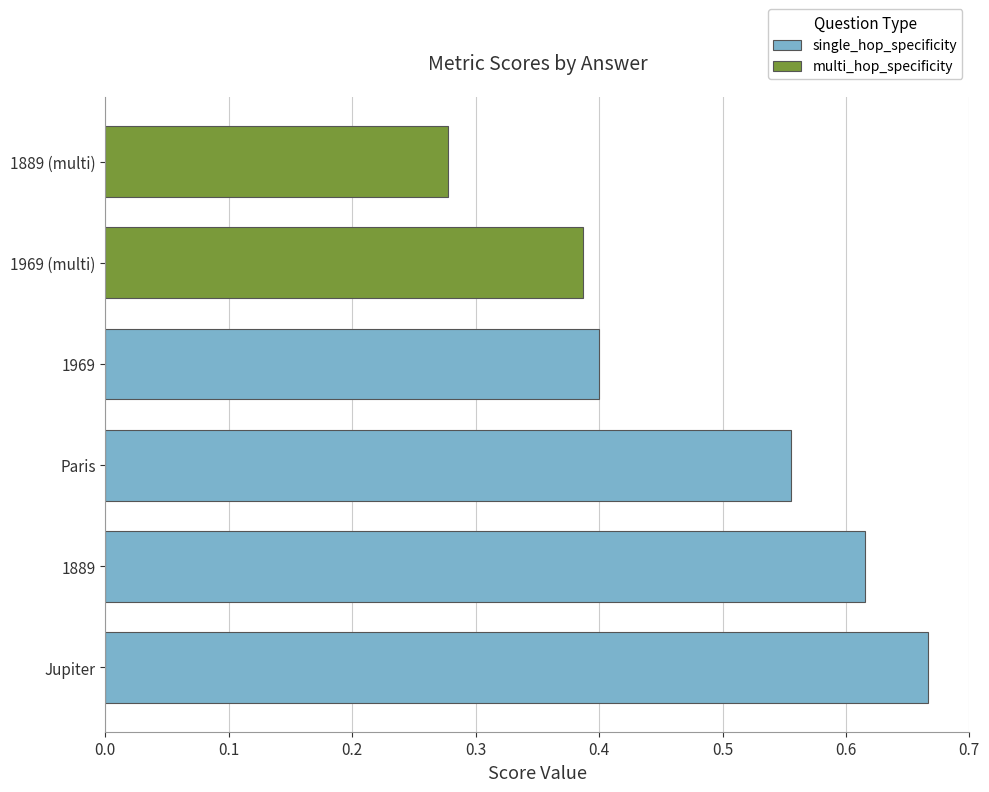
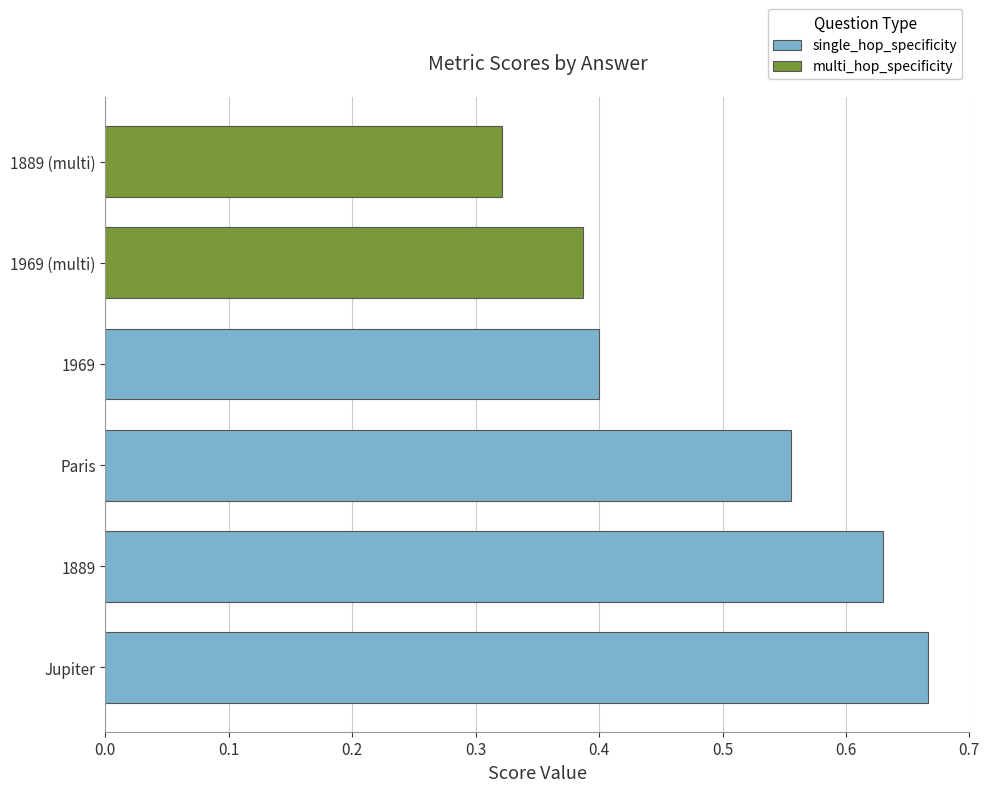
1889 (multi): 0.278 -> 0.321
1889: 0.615 -> 0.630
